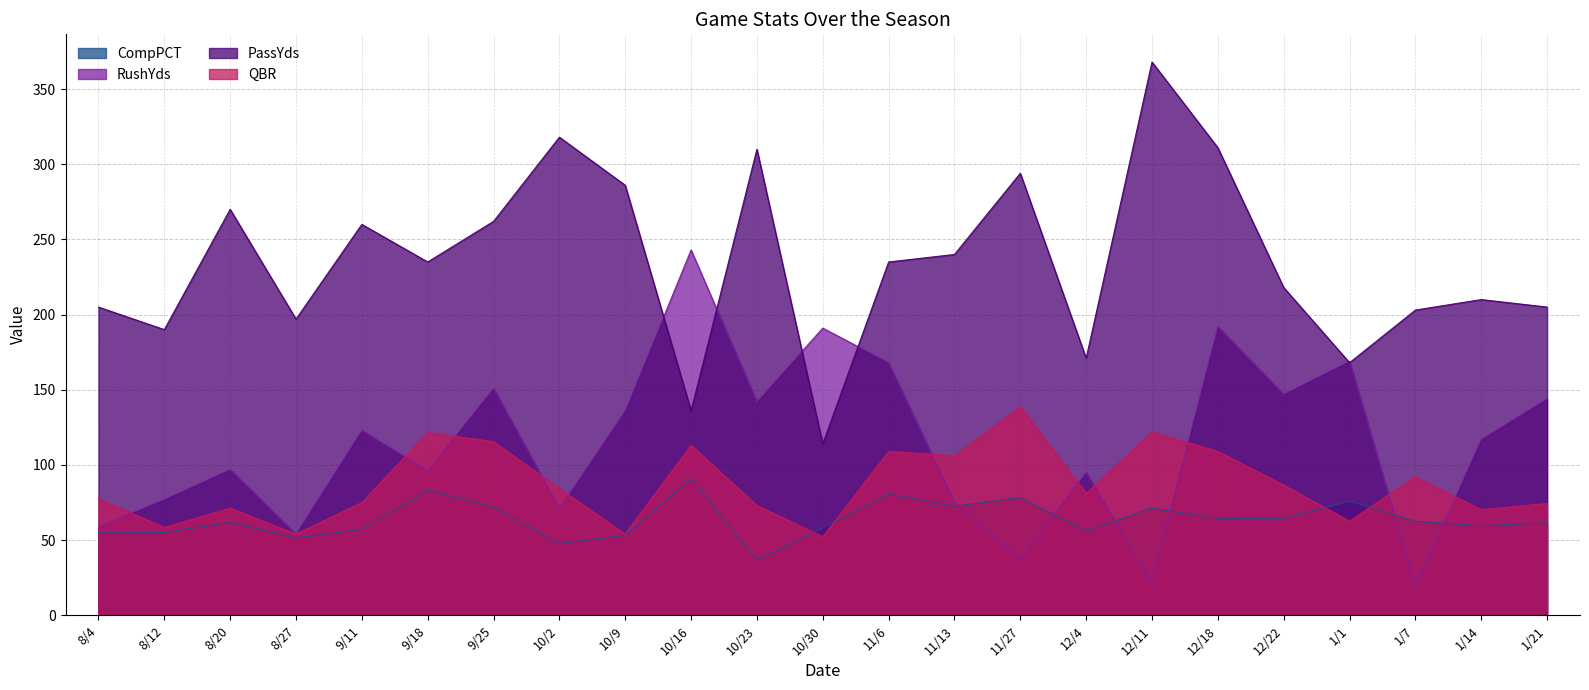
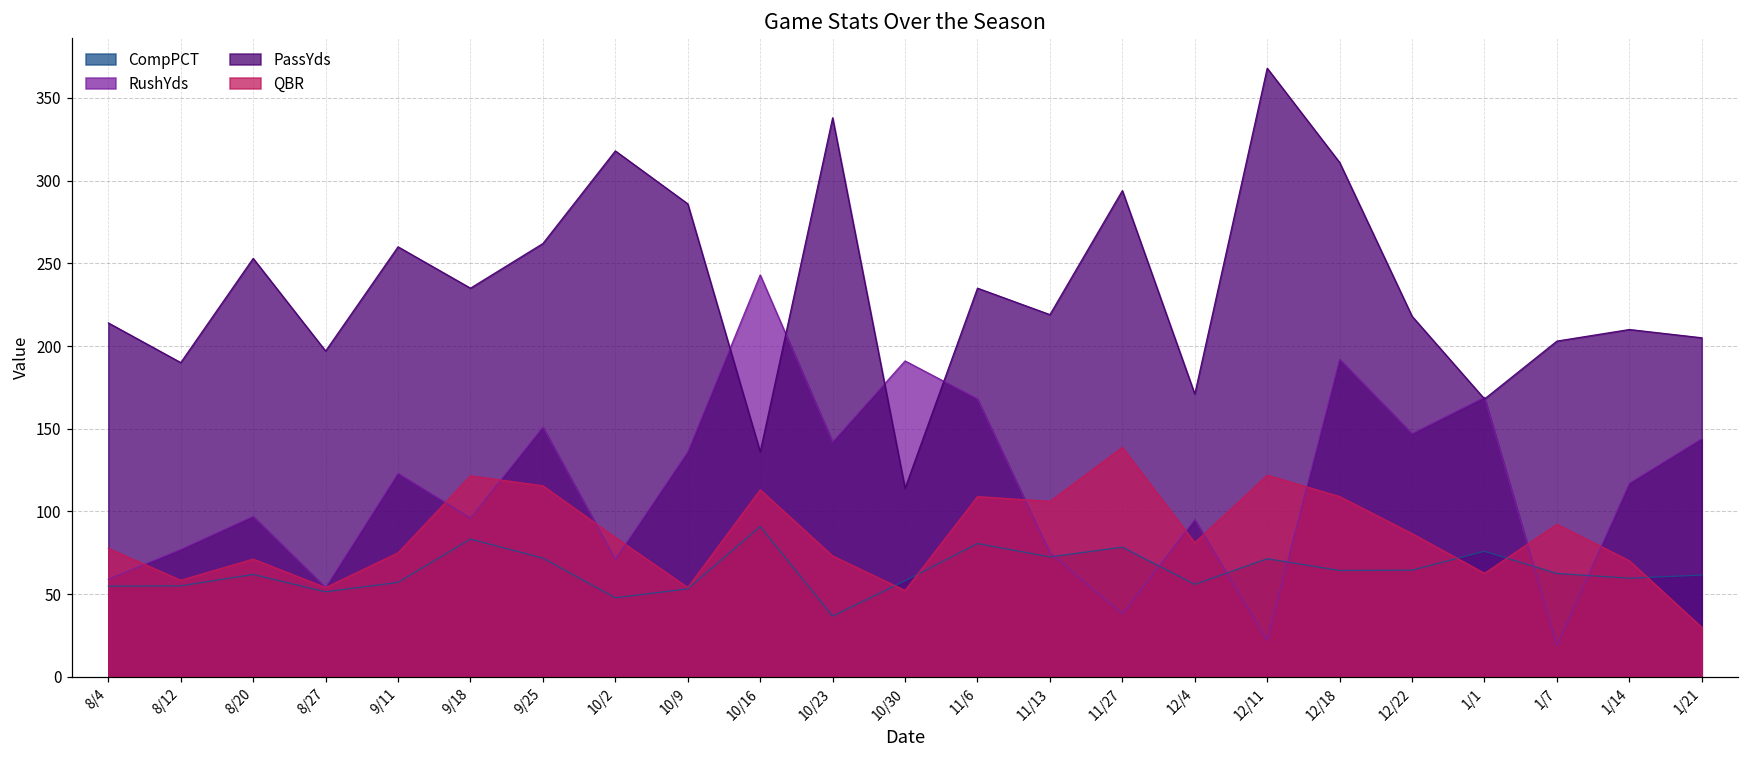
PassYds, 8/4: 205 -> 214
PassYds, 8/20: 270 -> 253
PassYds, 10/23: 310 -> 338
PassYds, 11/13: 240 -> 219
QBR, 1/21: 74 -> 30
